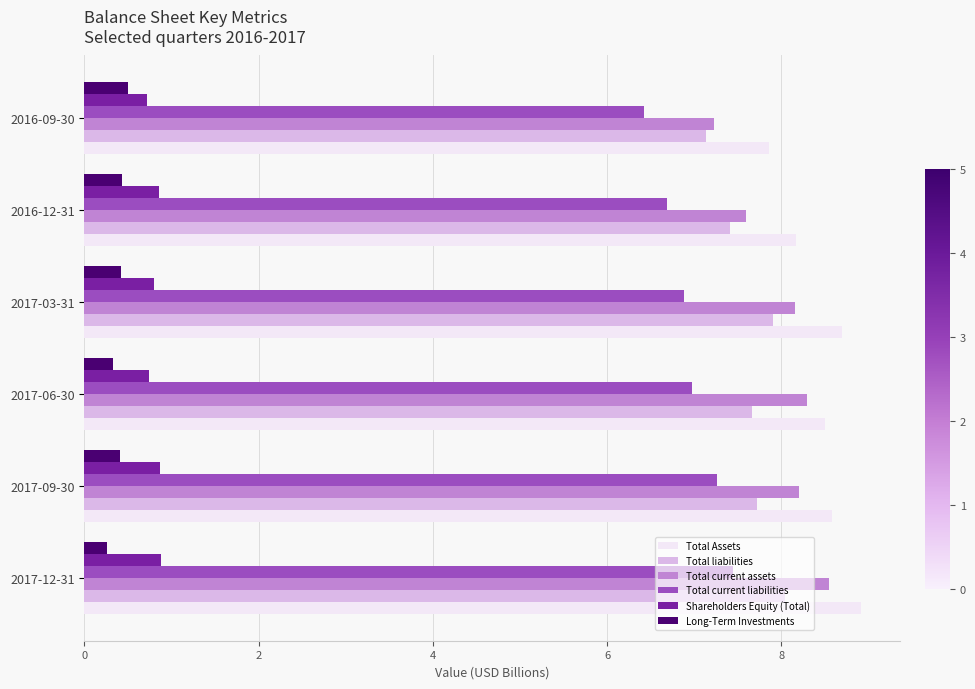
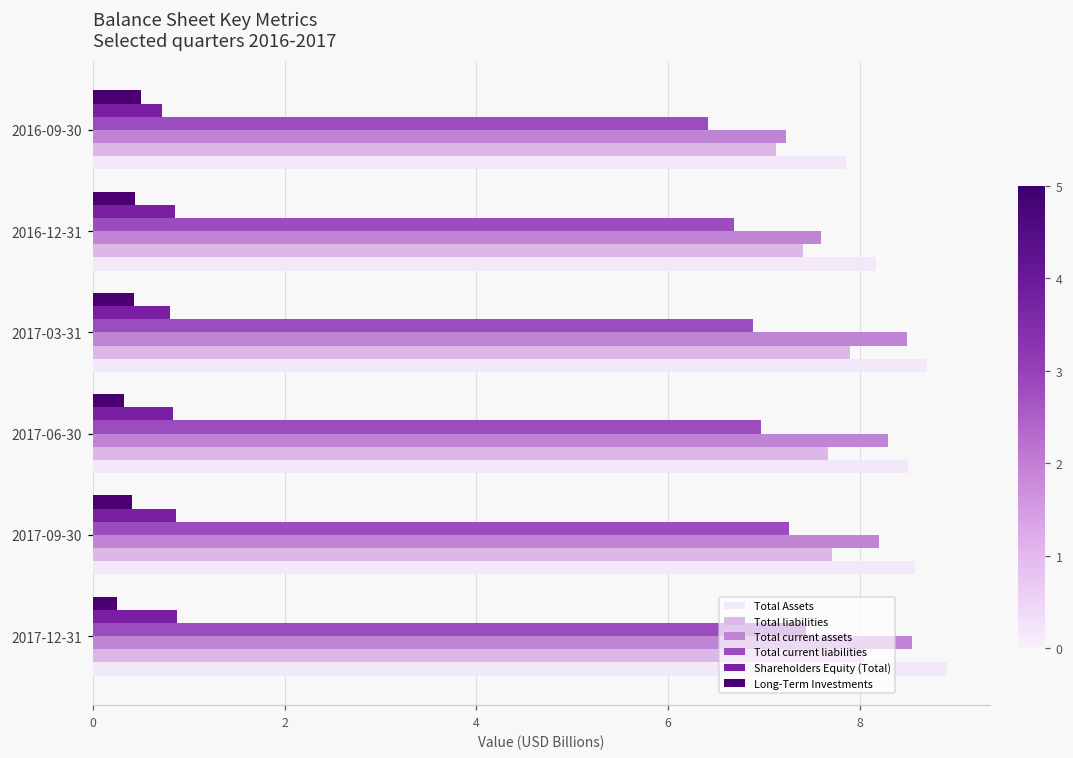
Total current assets, 2017-03-31: 8.2 -> 8.5
Shareholders Equity (Total), 2017-06-30: 0.7 -> 0.8
